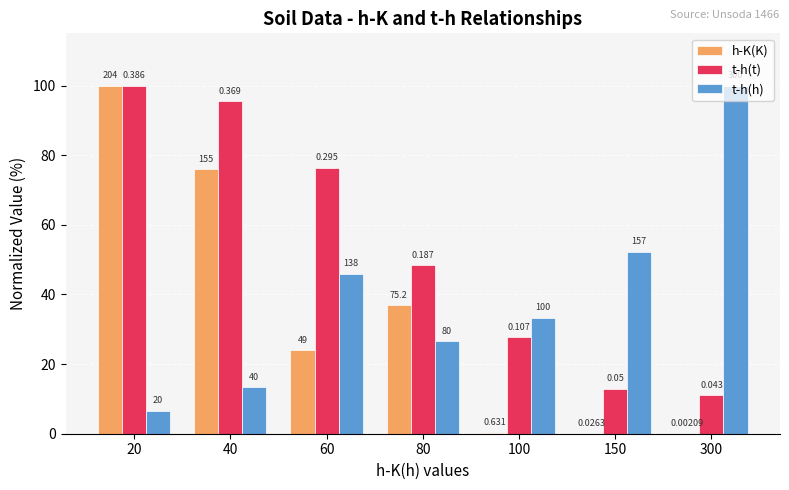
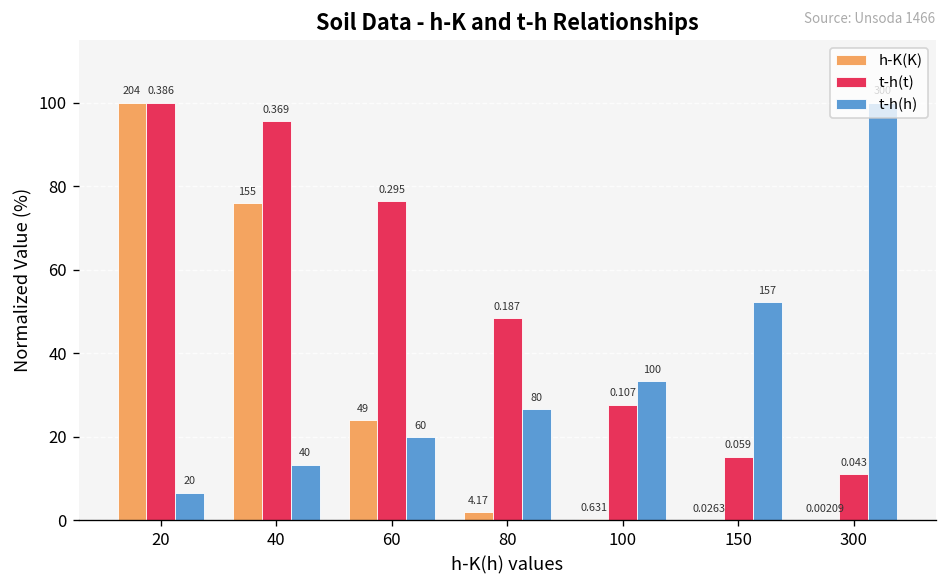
t-h(h), 60: 138 -> 60
h-K(K), 80: 75.2 -> 4.17
t-h(t), 150: 0.05 -> 0.059
